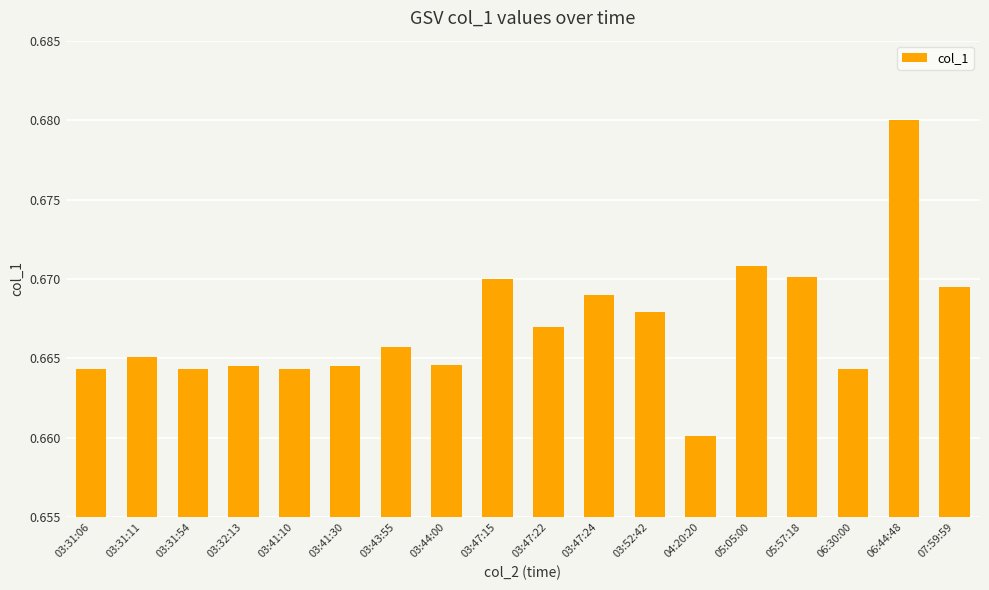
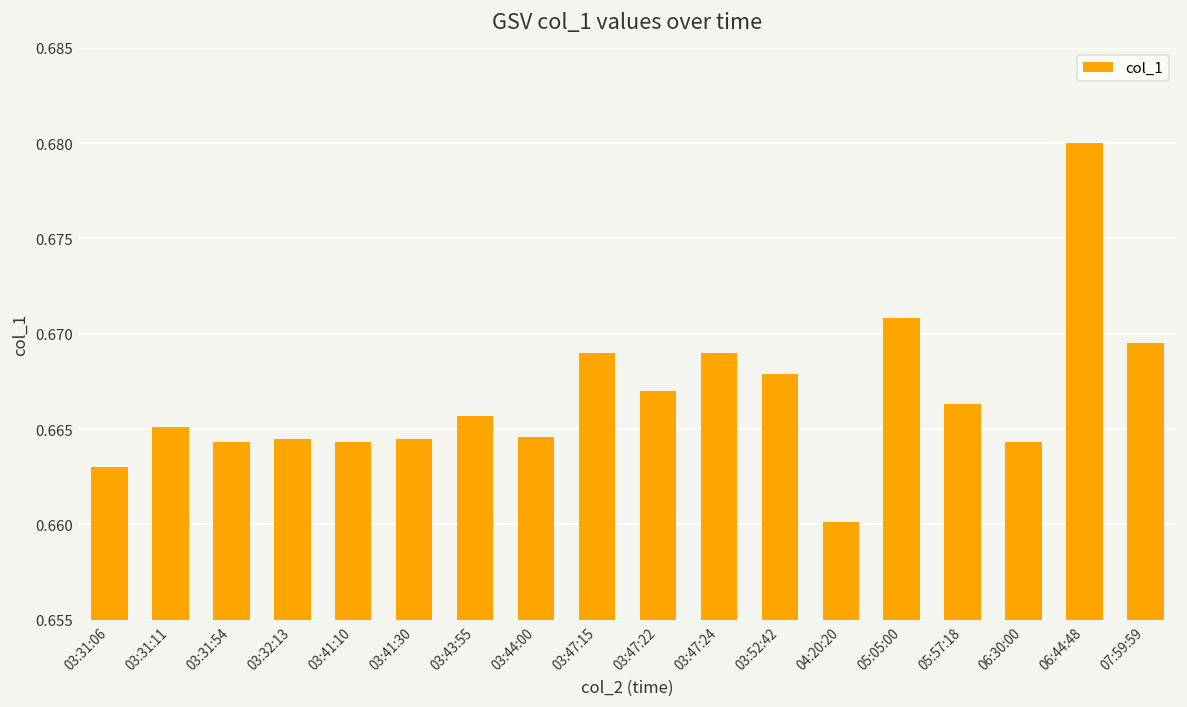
03:31:06: 0.6643 -> 0.6630
03:47:15: 0.670 -> 0.669
05:57:18: 0.6701 -> 0.6663
